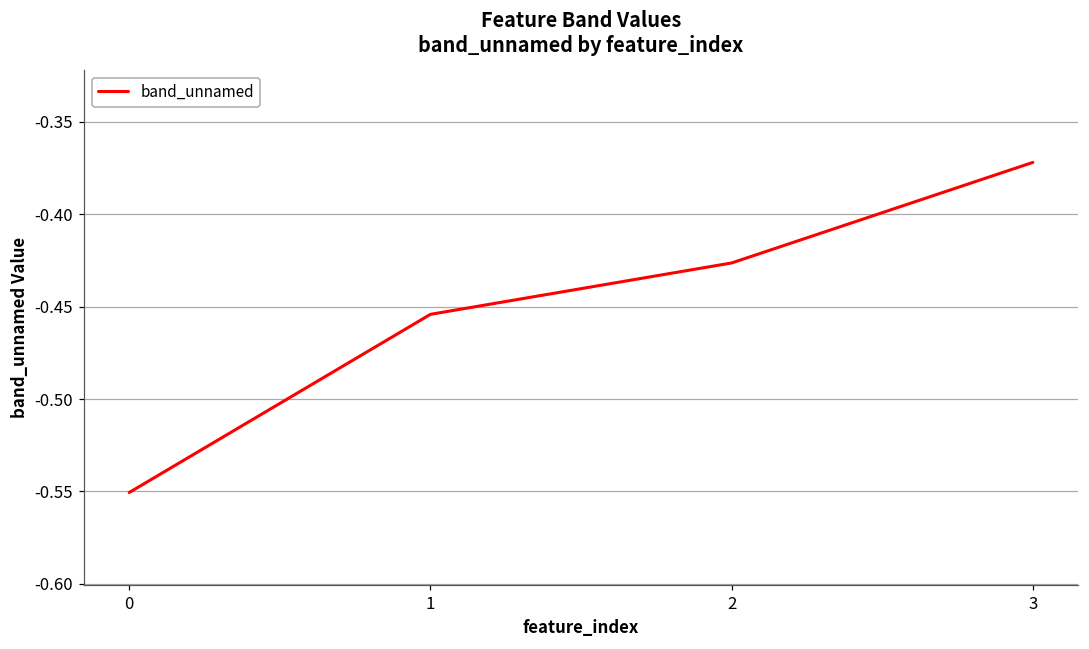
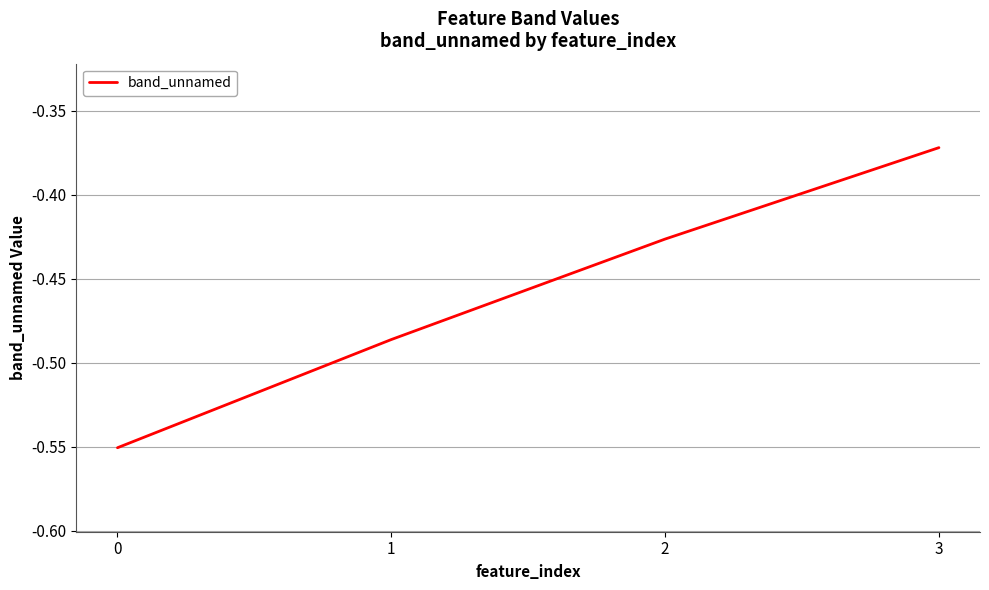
1: -0.454 -> -0.486
